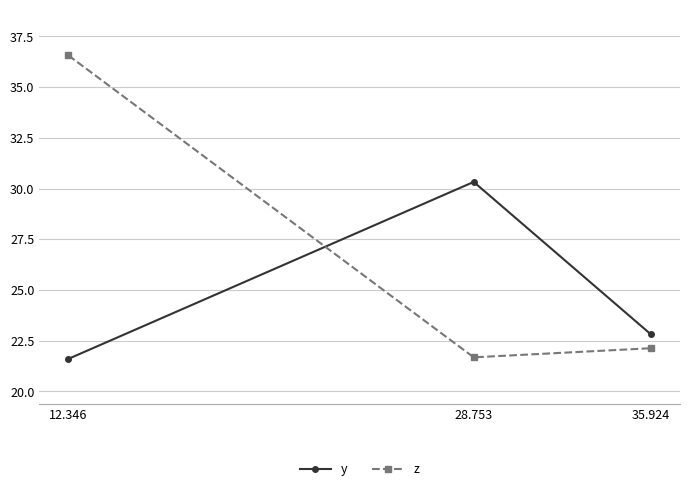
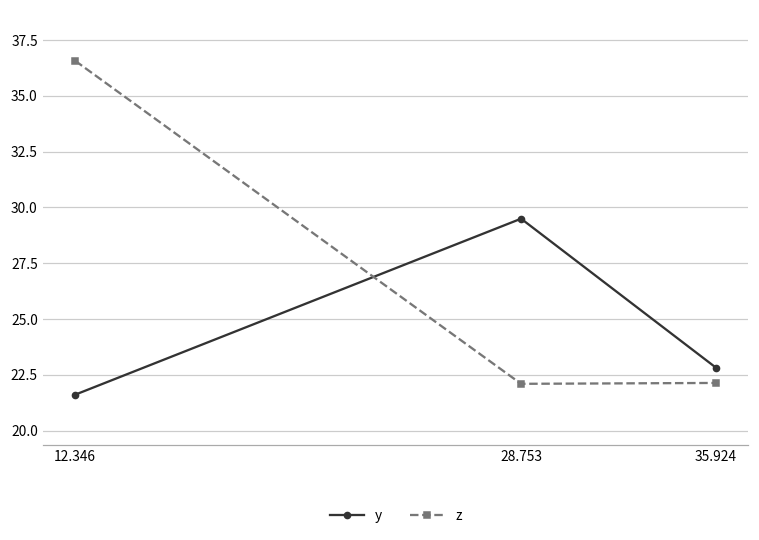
y, 28.753: 30.3 -> 29.5
z, 28.753: 21.7 -> 22.1
